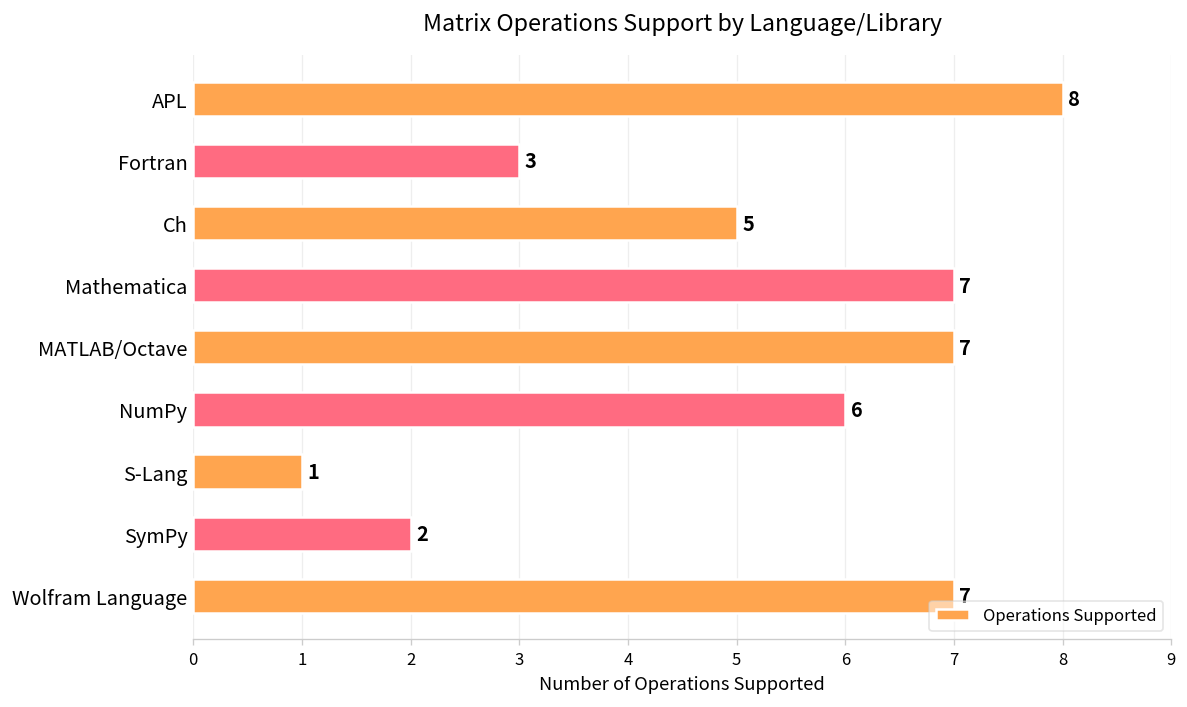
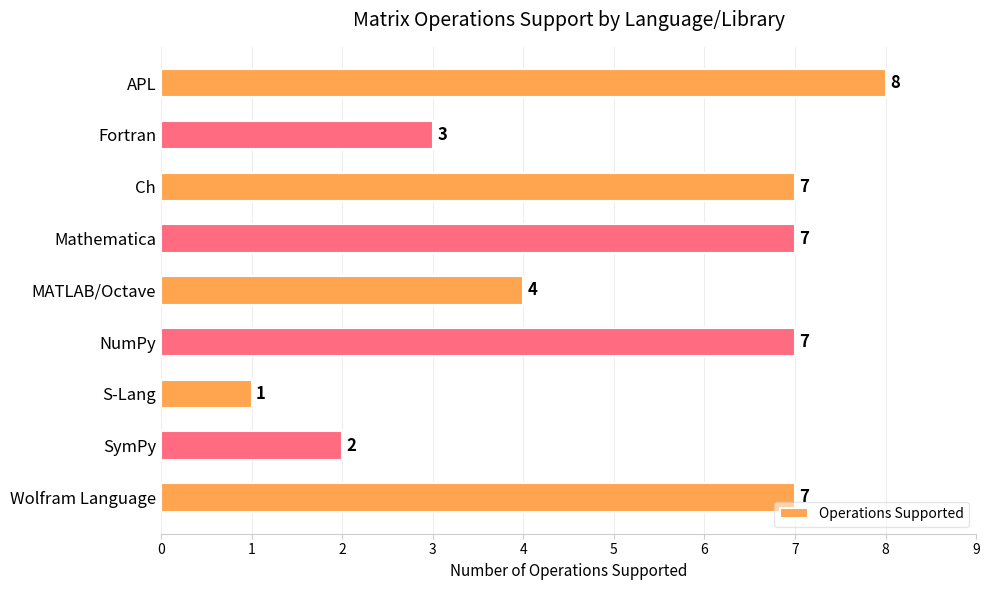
Ch: 5 -> 7
MATLAB/Octave: 7 -> 4
NumPy: 6 -> 7
